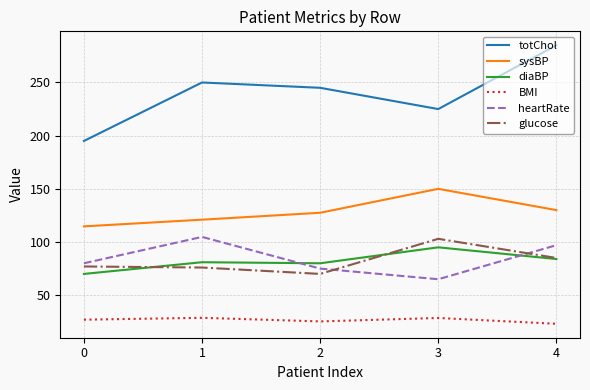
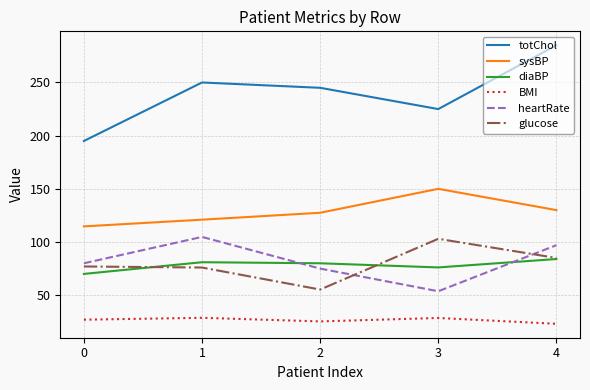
glucose, 2: 70 -> 55
diaBP, 3: 95 -> 76
heartRate, 3: 65 -> 54
